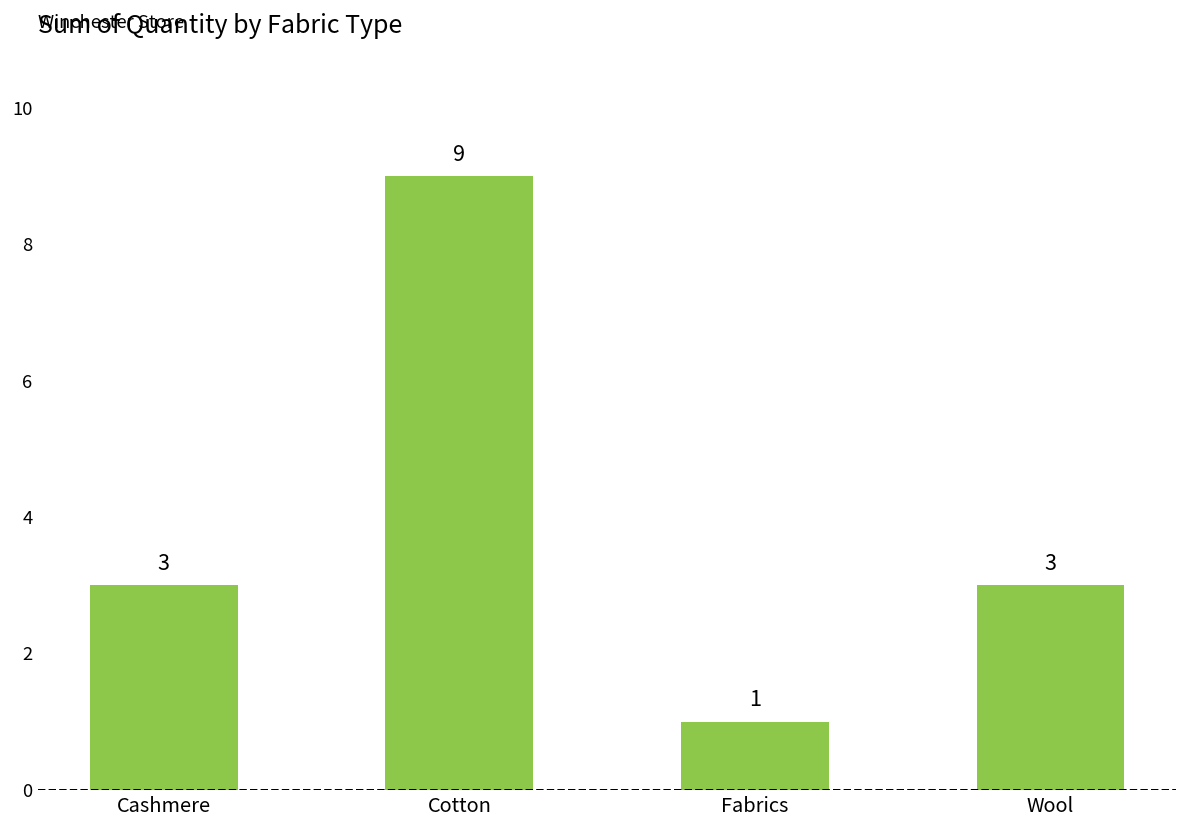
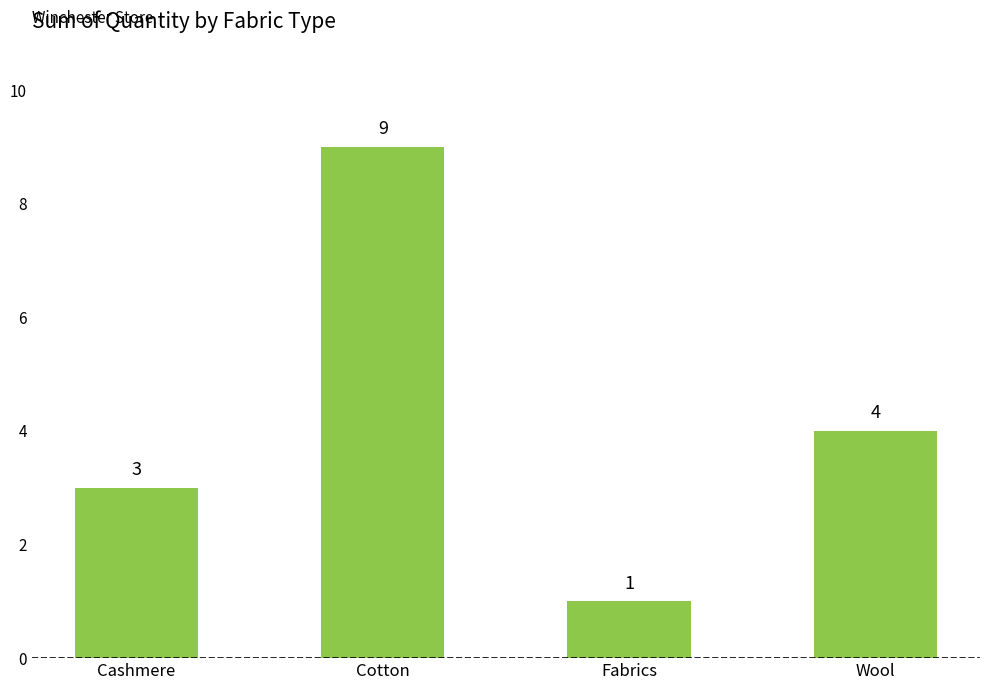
Wool: 3 -> 4
